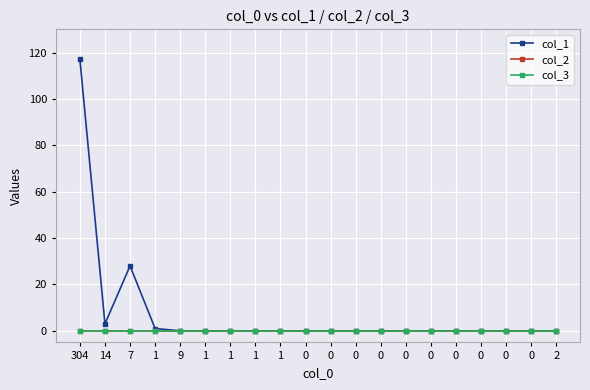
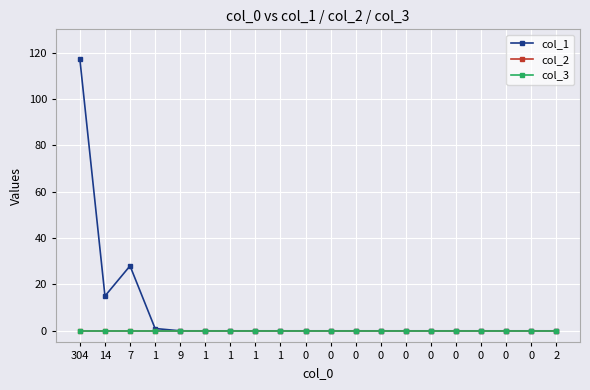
col_1, 14: 3 -> 15
